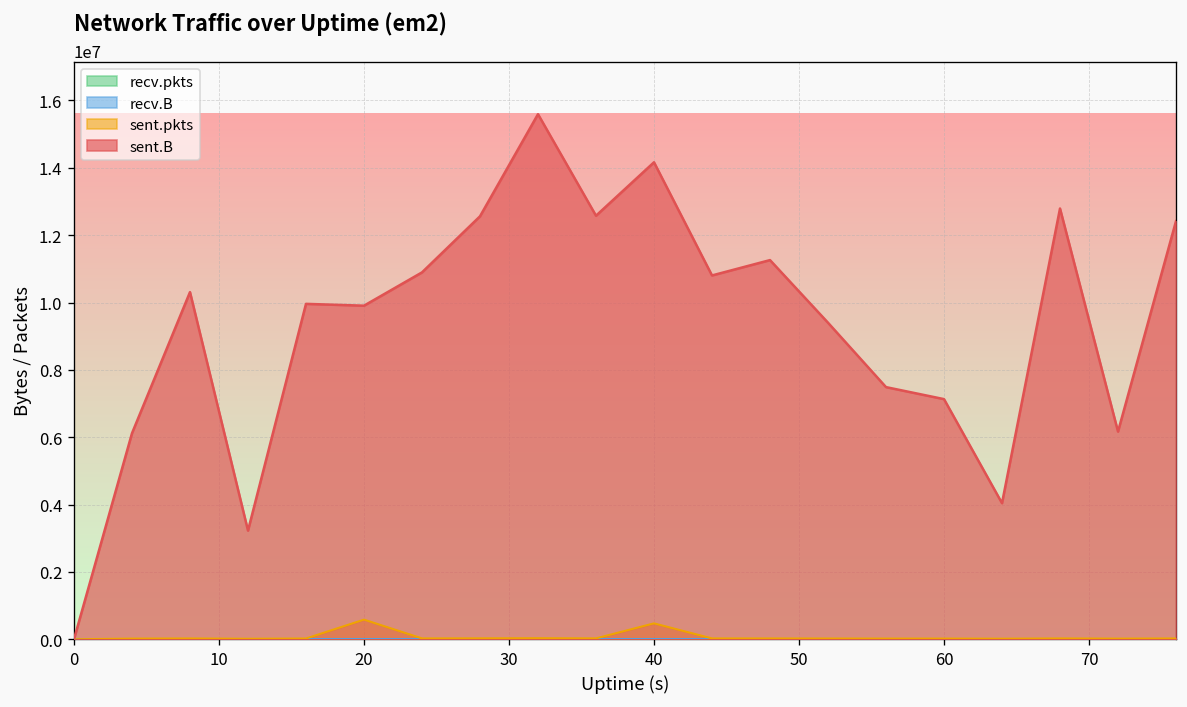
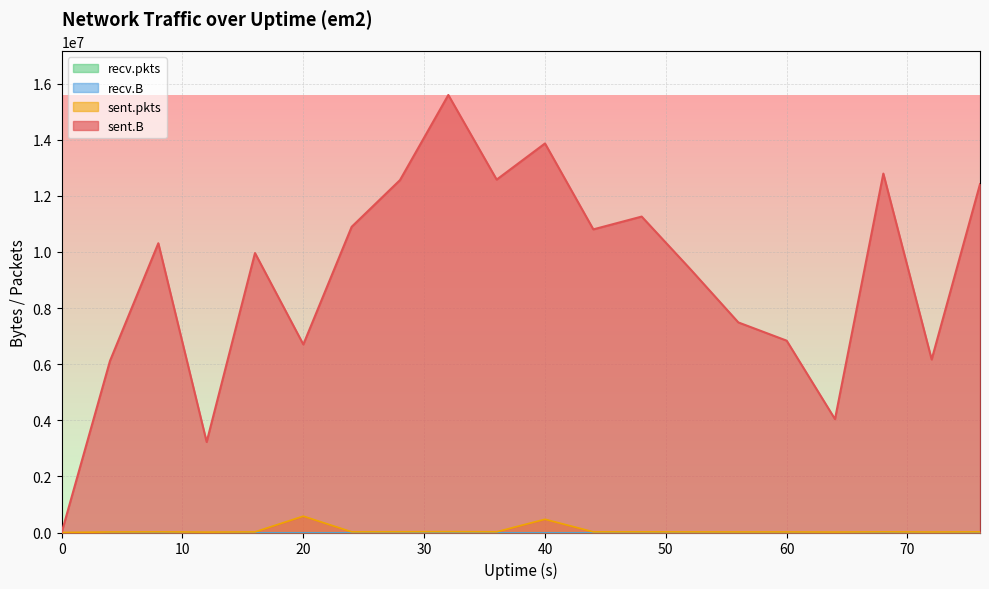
sent.B, 20: 9900000 -> 6700000
sent.B, 40: 14200000 -> 13900000
sent.B, 60: 7100000 -> 6800000
